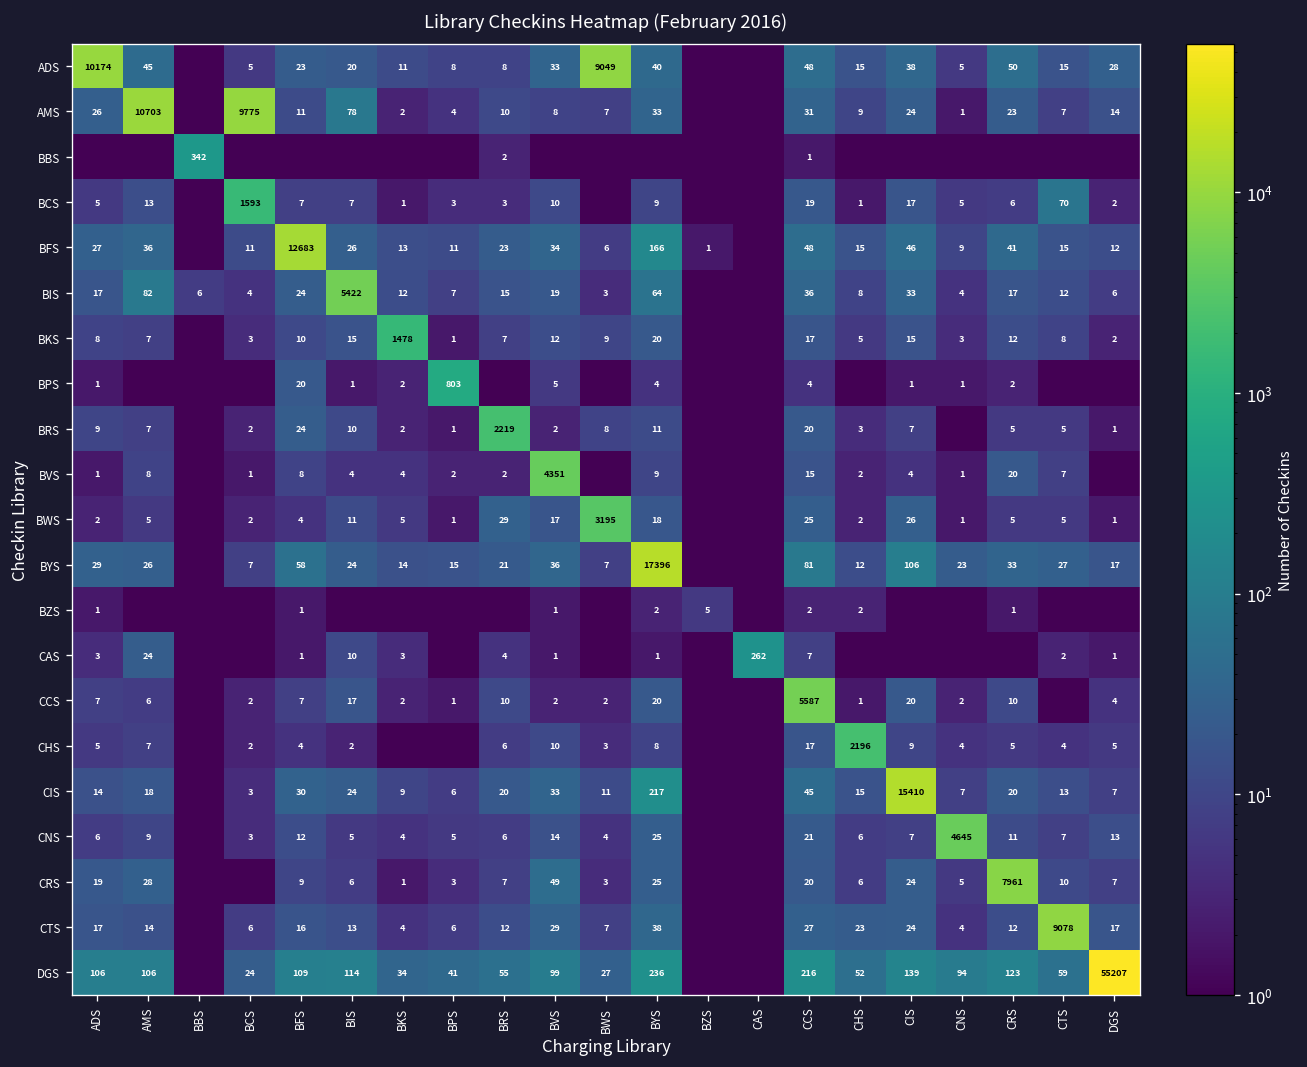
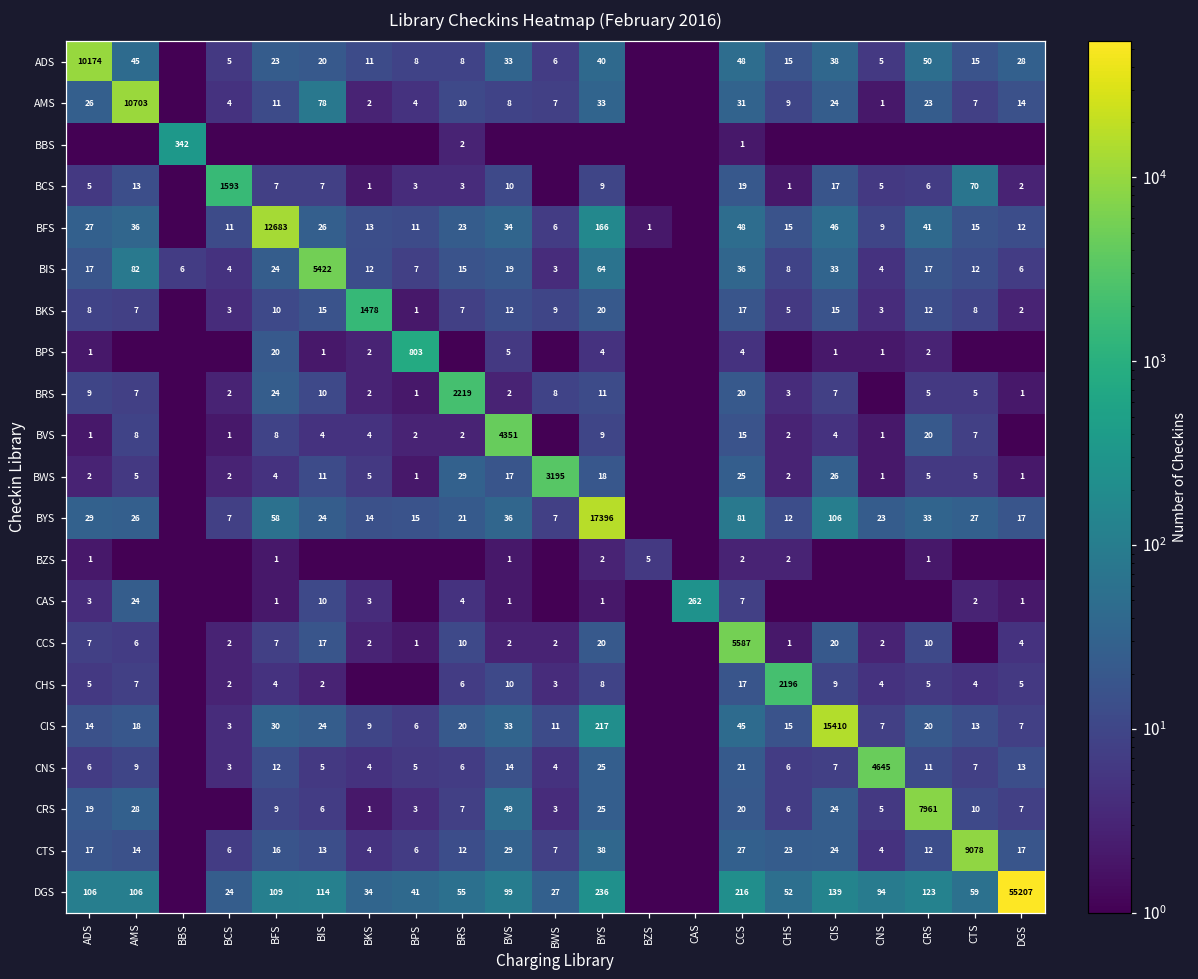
ADS, BWS: 9049 -> 6
AMS, BCS: 9775 -> 4
